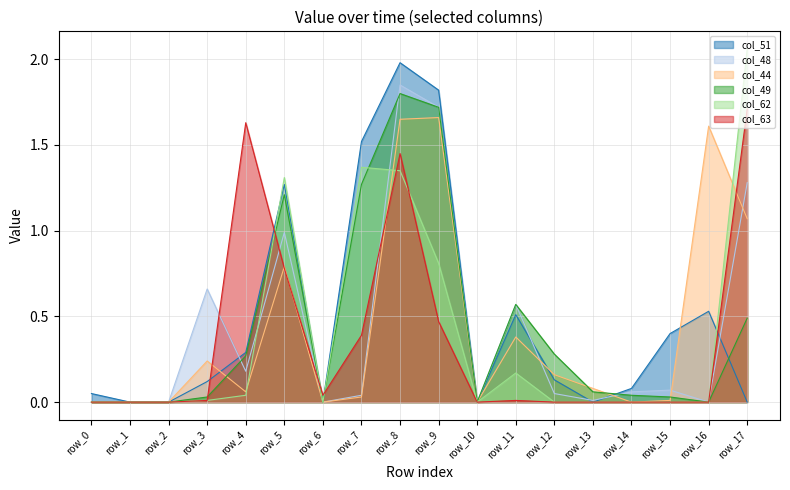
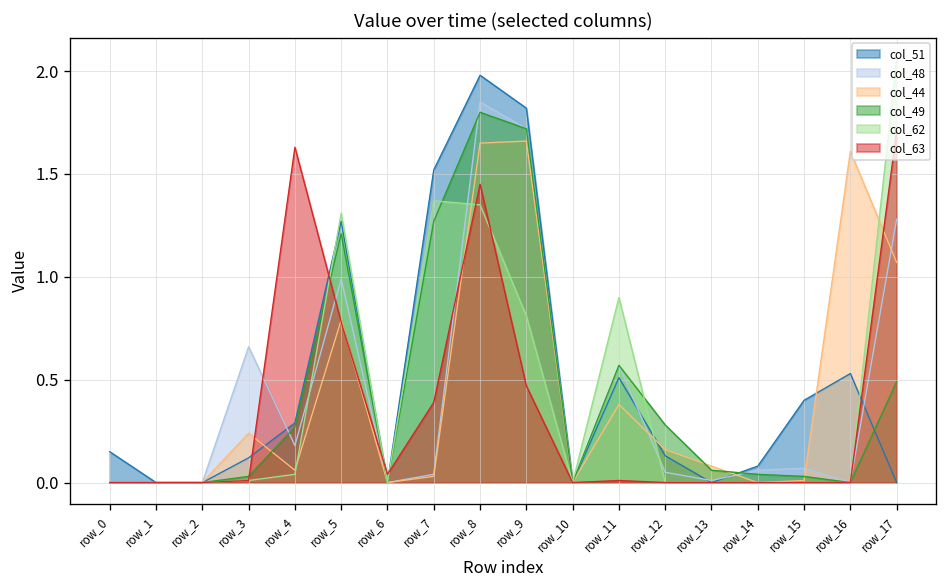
col_51, row_0: 0.05 -> 0.15
col_62, row_11: 0.17 -> 0.90
